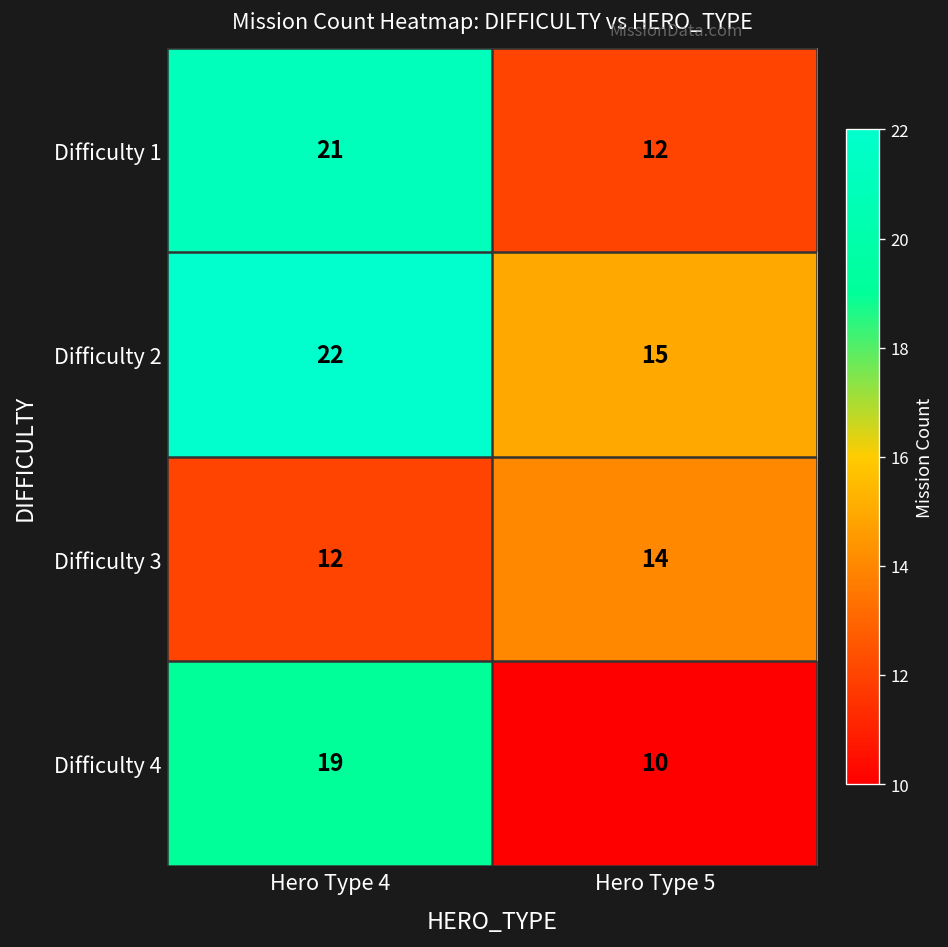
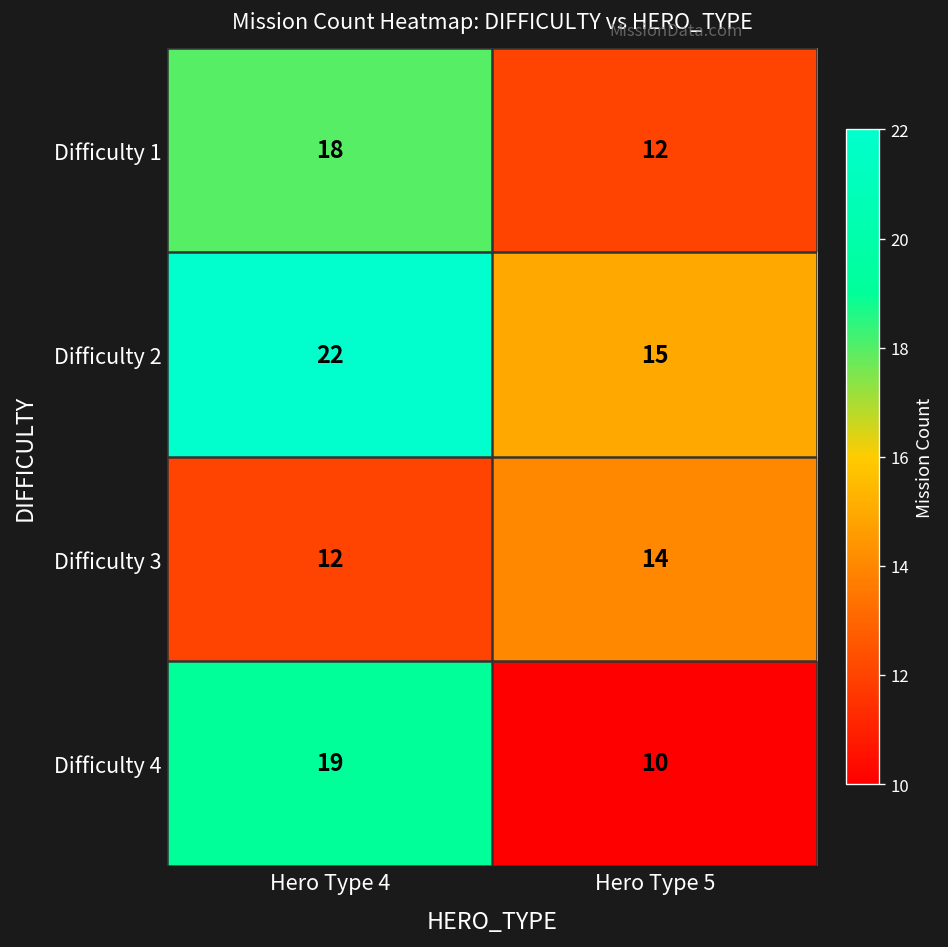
Difficulty 1, Hero Type 4: 21 -> 18
